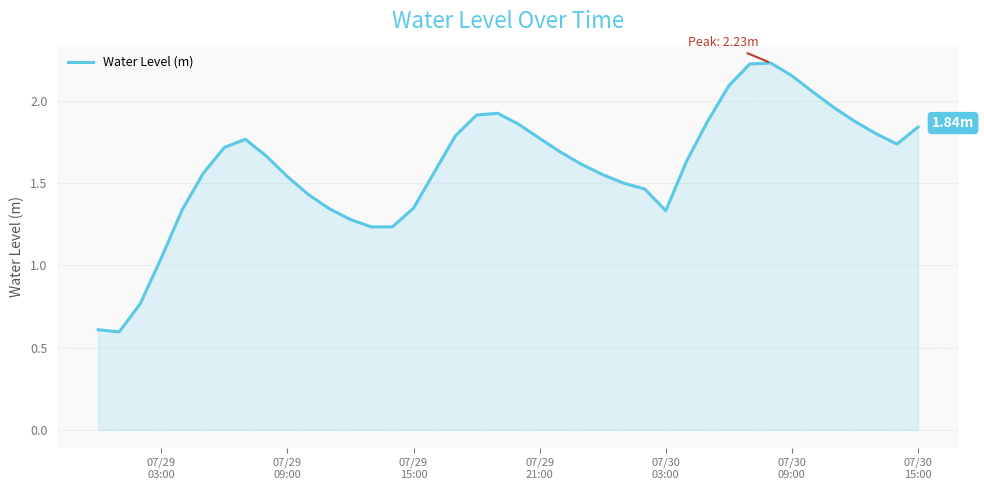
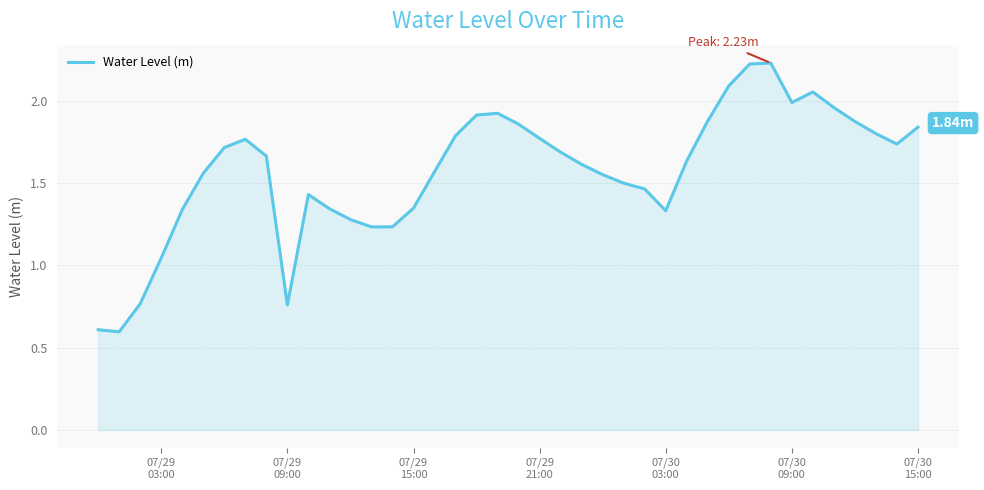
07/29 09:00: 1.54 -> 0.76
07/30 09:00: 2.15 -> 1.99
